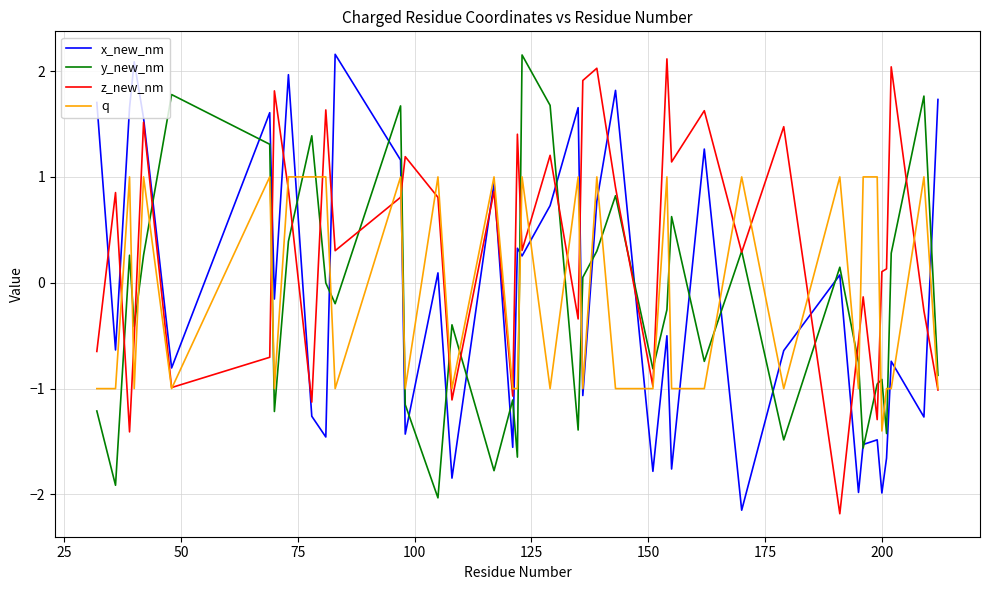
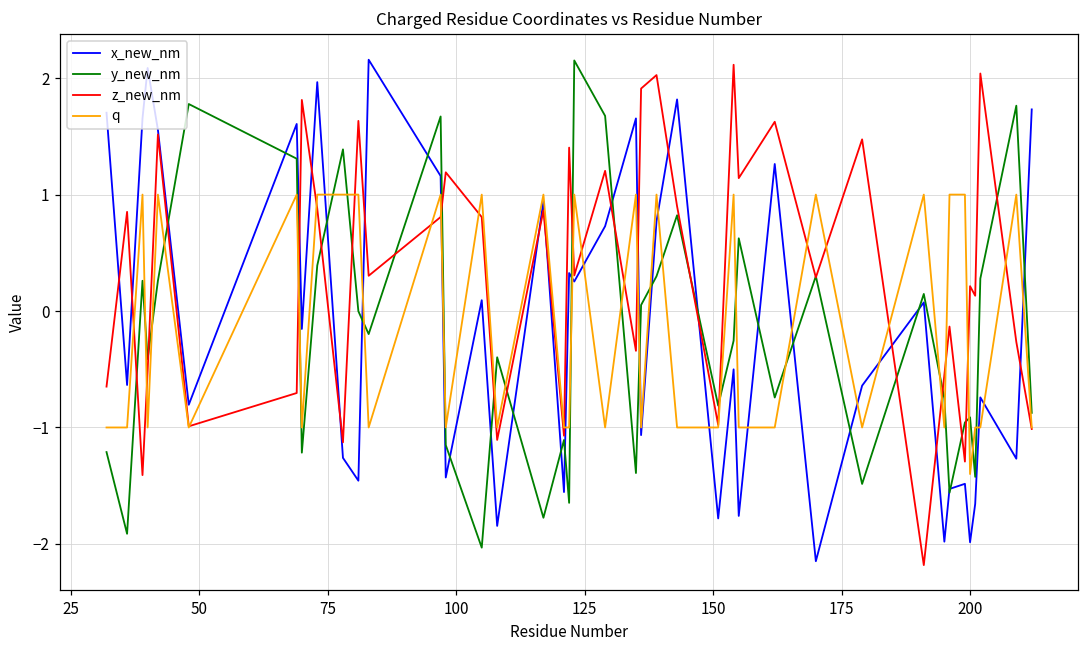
z_new_nm, 200: 0.10 -> 0.21
